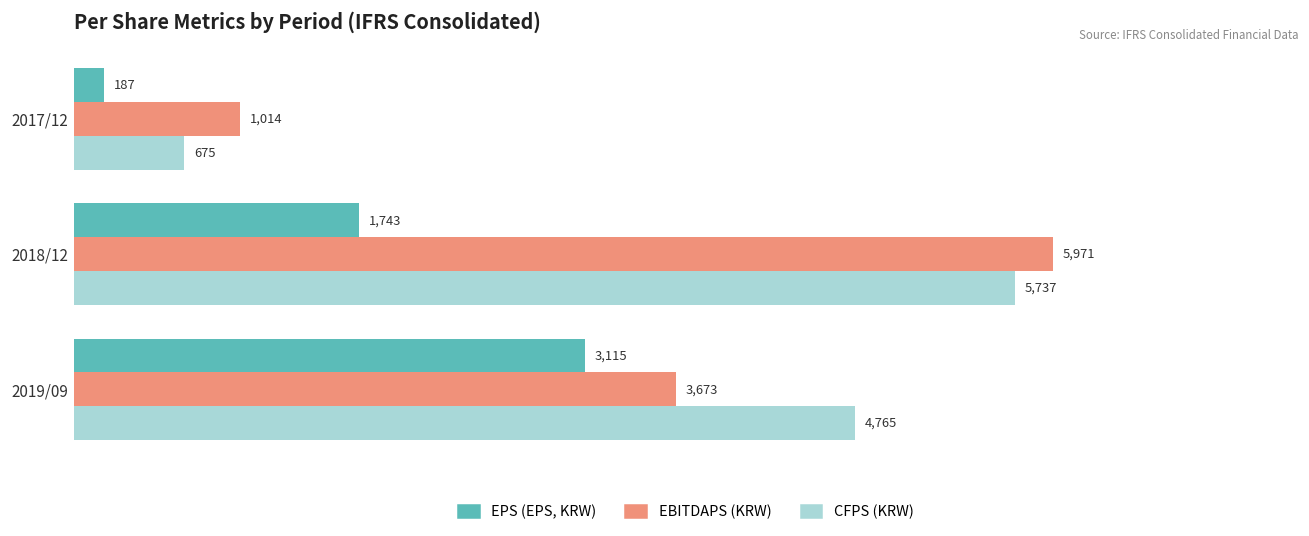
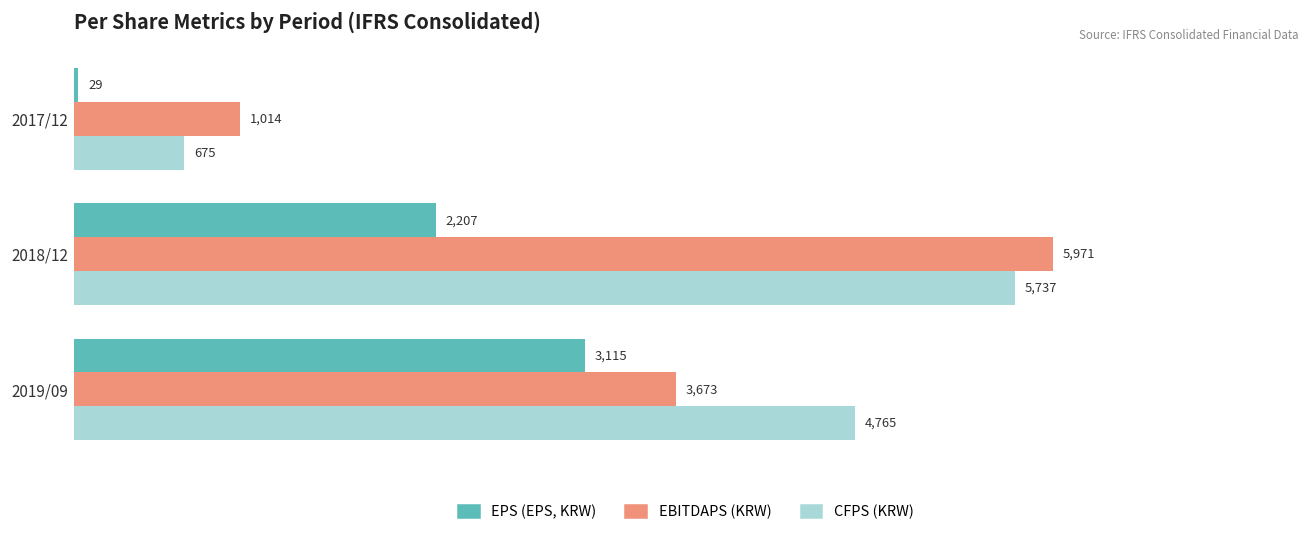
EPS (EPS, KRW), 2017/12: 187 -> 29
EPS (EPS, KRW), 2018/12: 1,743 -> 2,207
